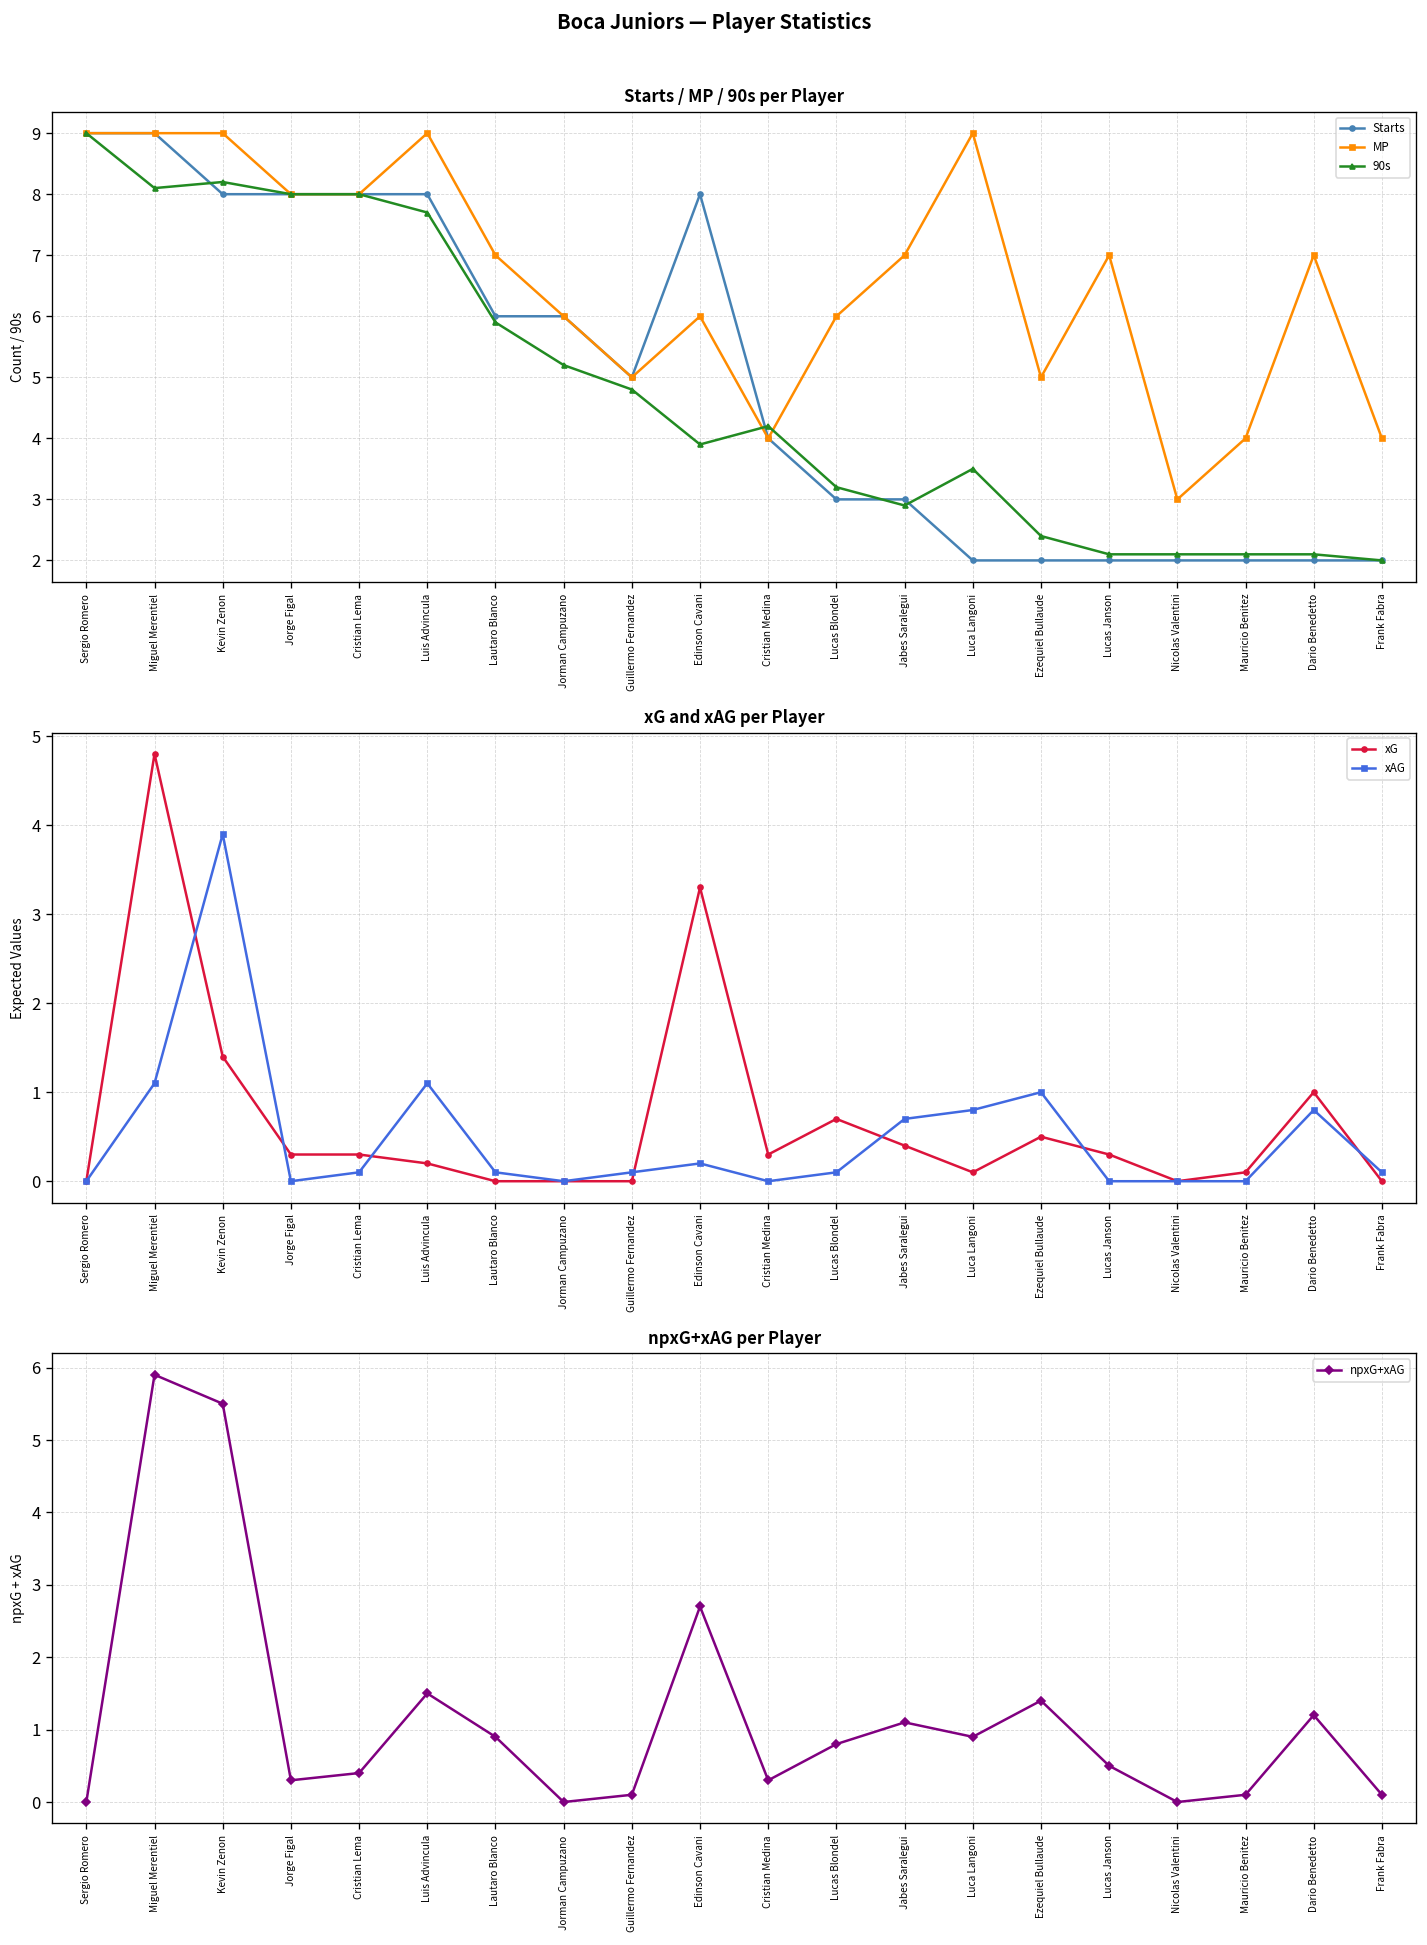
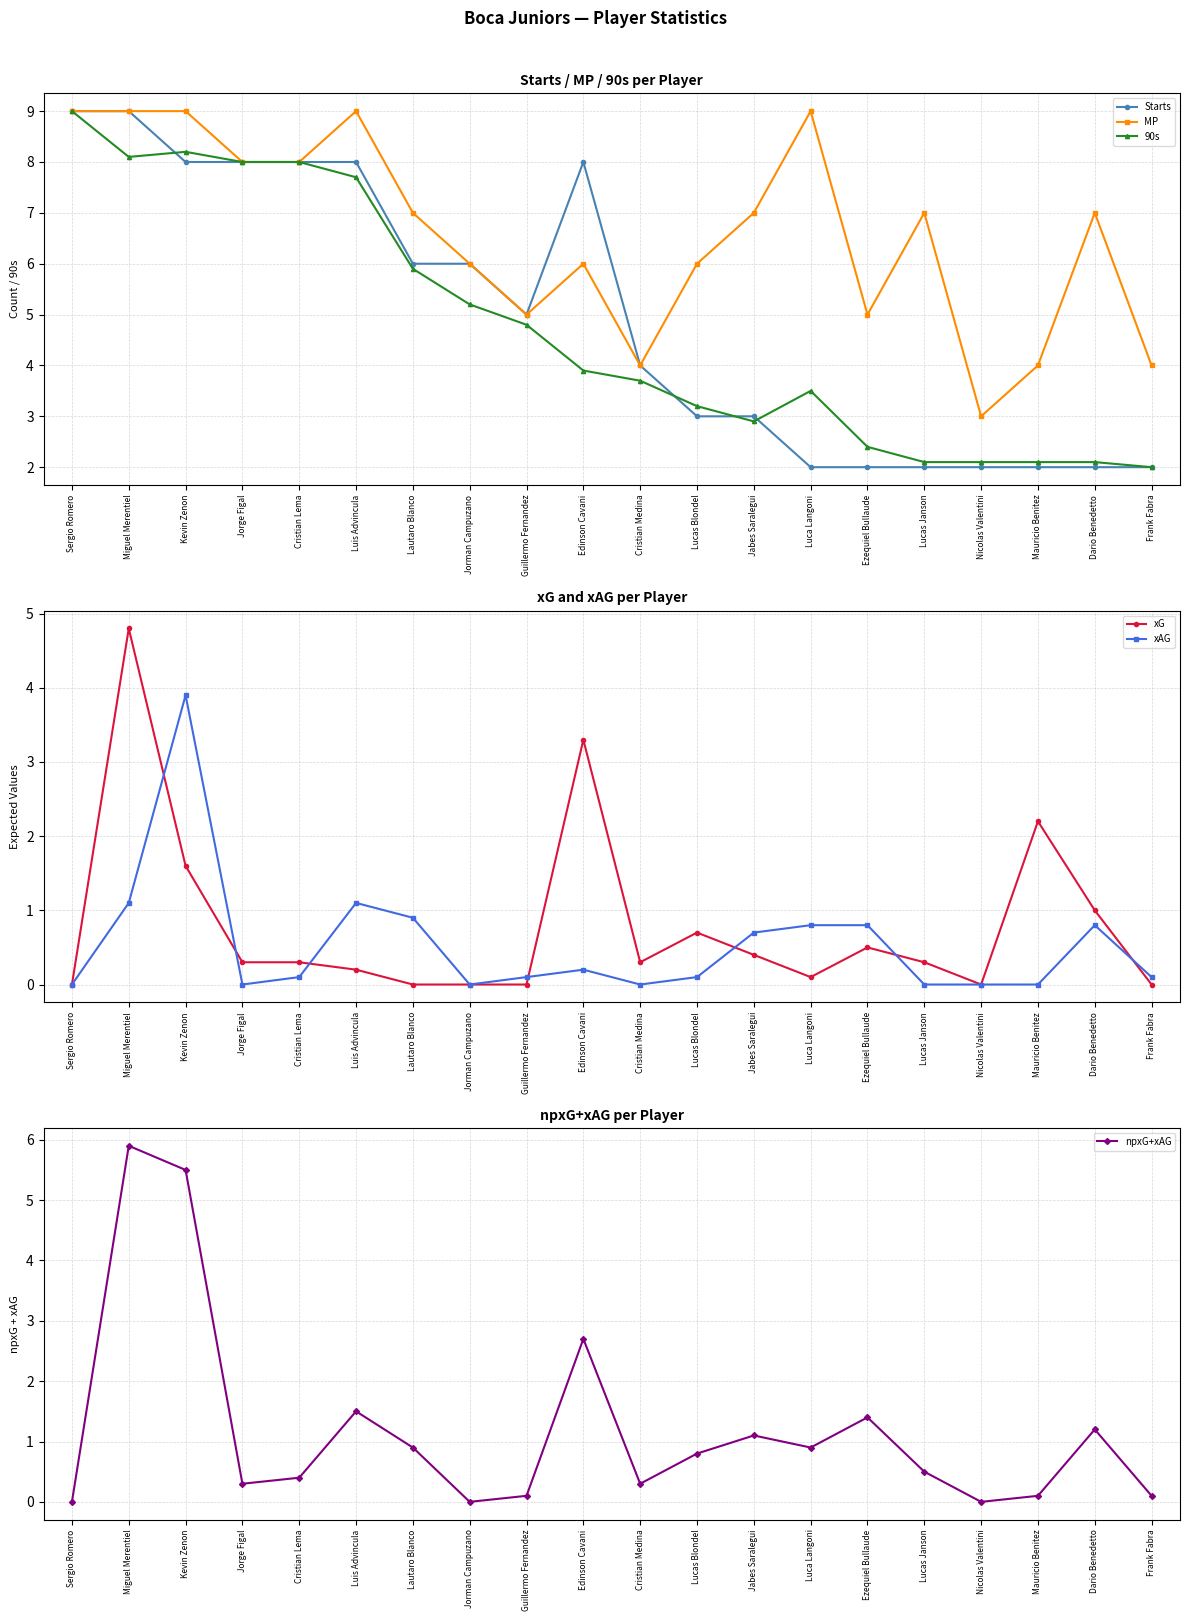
Starts / MP / 90s per Player, 90s, Cristian Medina: 4.2 -> 3.7
xG and xAG per Player, xG, Kevin Zenon: 1.4 -> 1.6
xG and xAG per Player, xAG, Lautaro Blanco: 0.1 -> 0.9
xG and xAG per Player, xAG, Ezequiel Bullaude: 1.0 -> 0.8
xG and xAG per Player, xG, Mauricio Benitez: 0.1 -> 2.2
